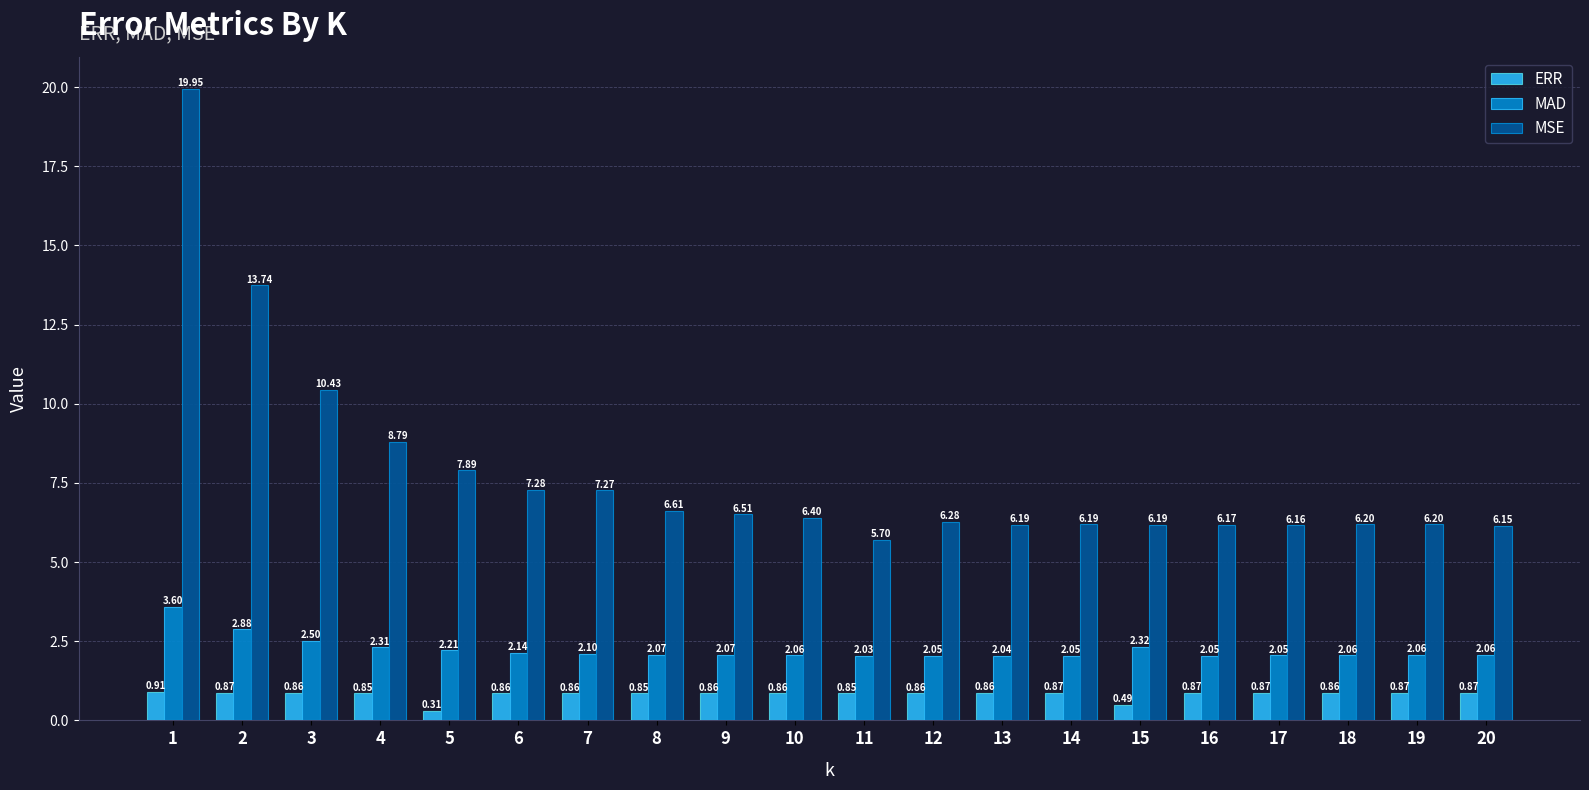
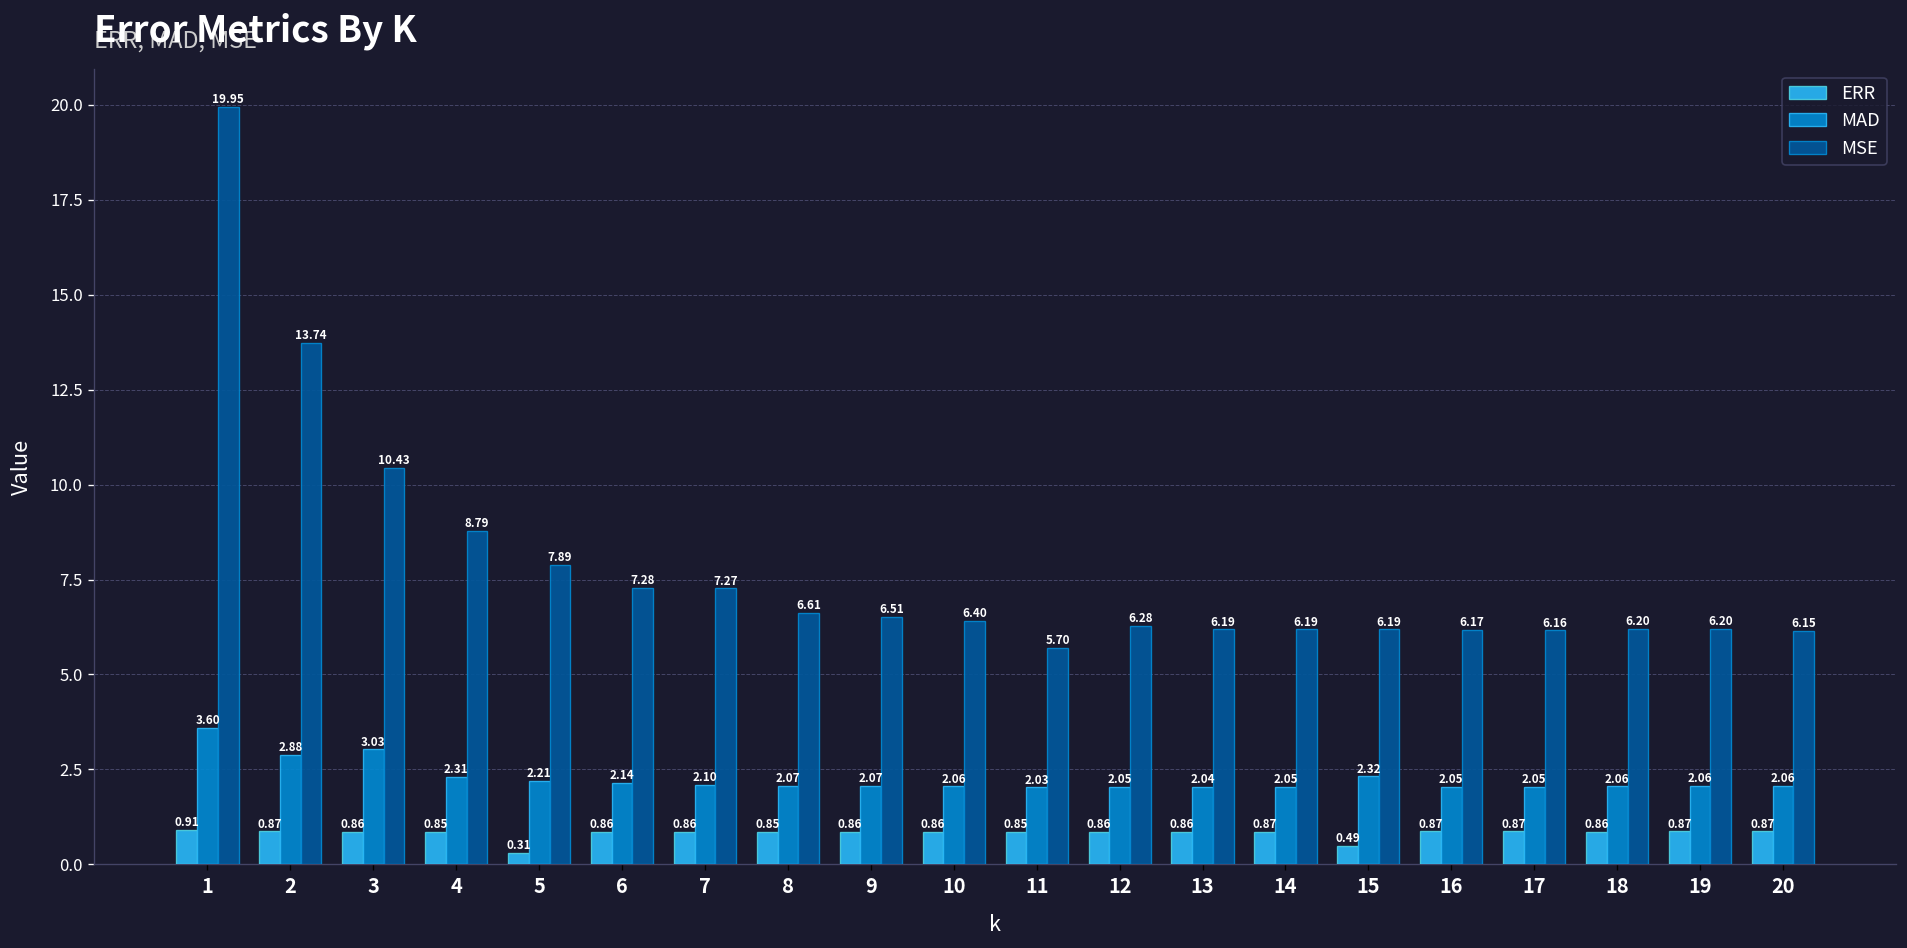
MAD, 3: 2.50 -> 3.03
